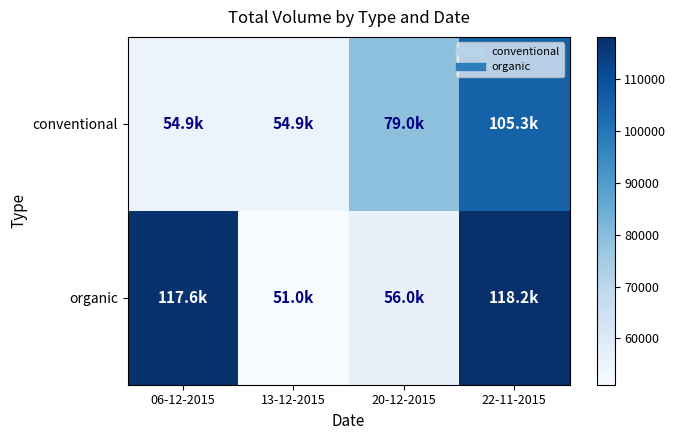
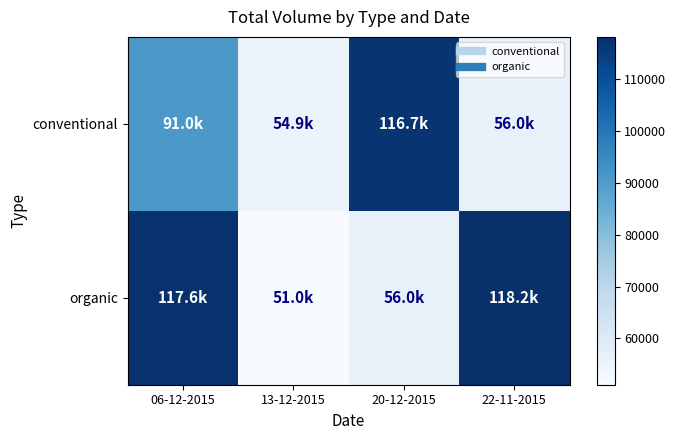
conventional, 06-12-2015: 54.9k -> 91.0k
conventional, 20-12-2015: 79.0k -> 116.7k
conventional, 22-11-2015: 105.3k -> 56.0k
